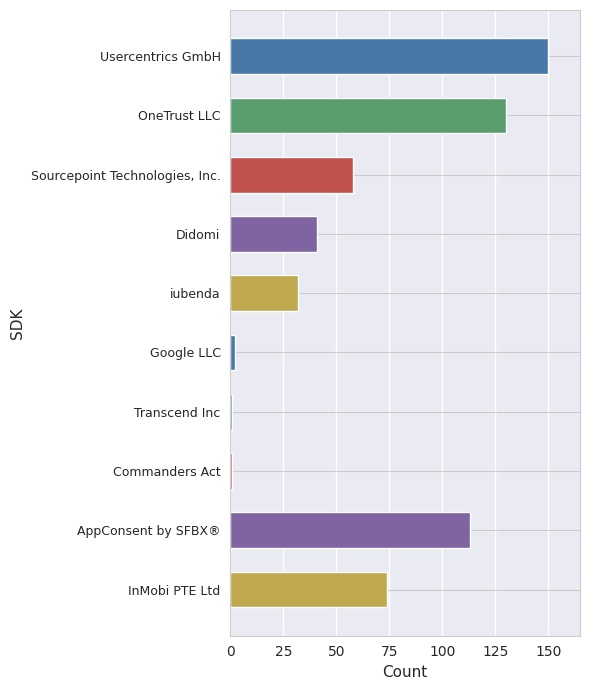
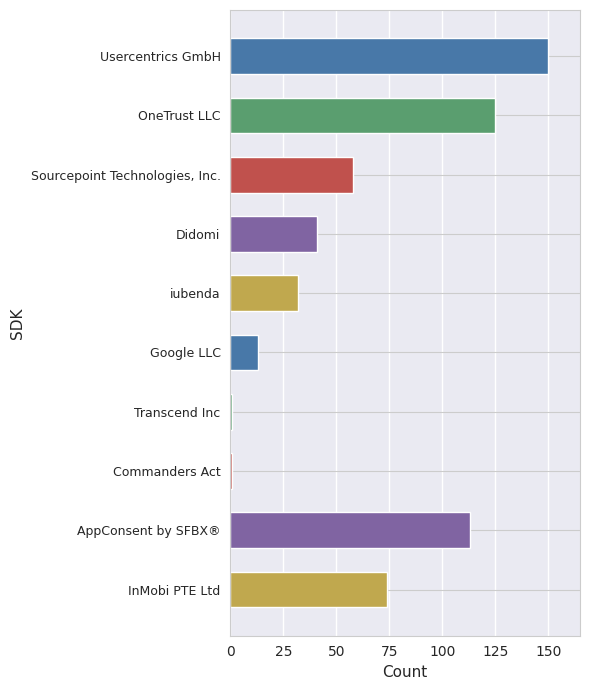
OneTrust LLC: 130 -> 125
Google LLC: 2 -> 13
